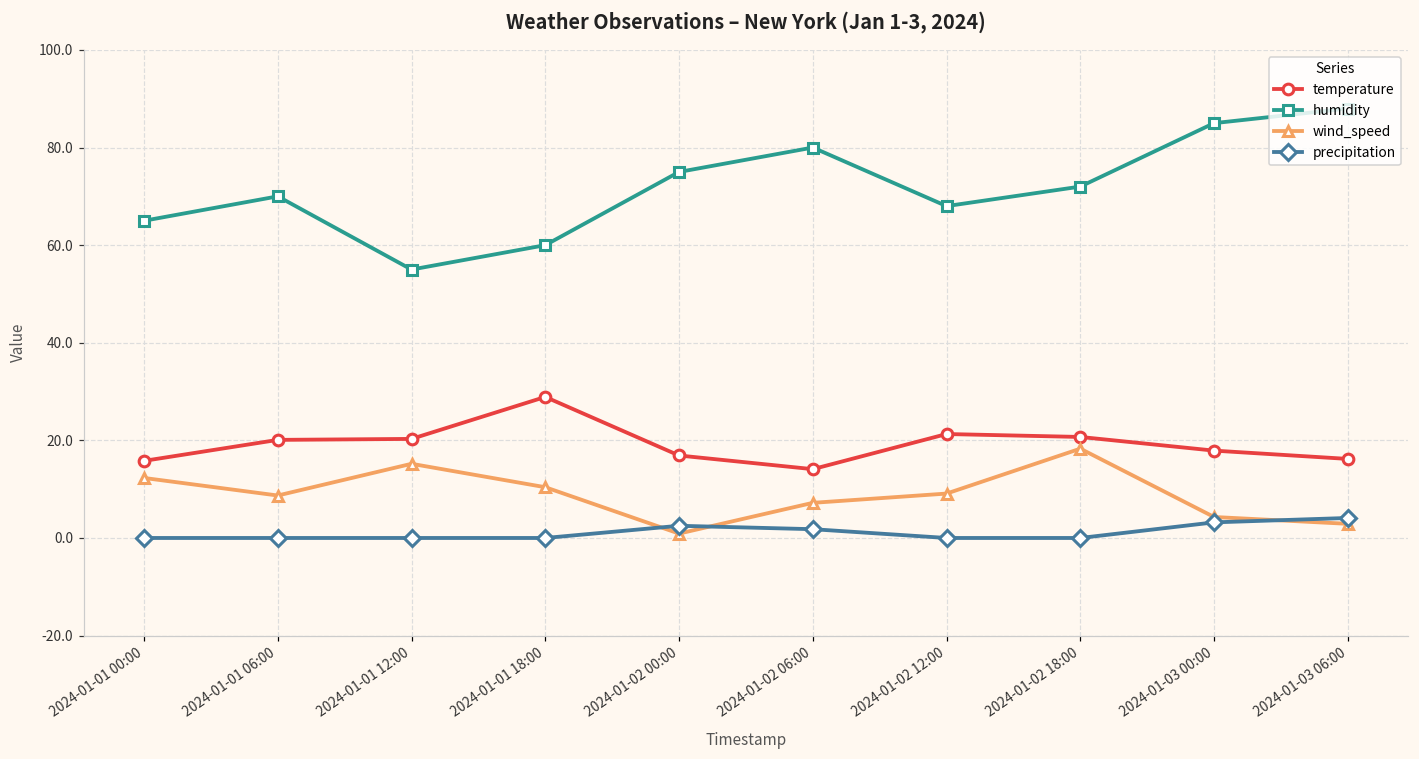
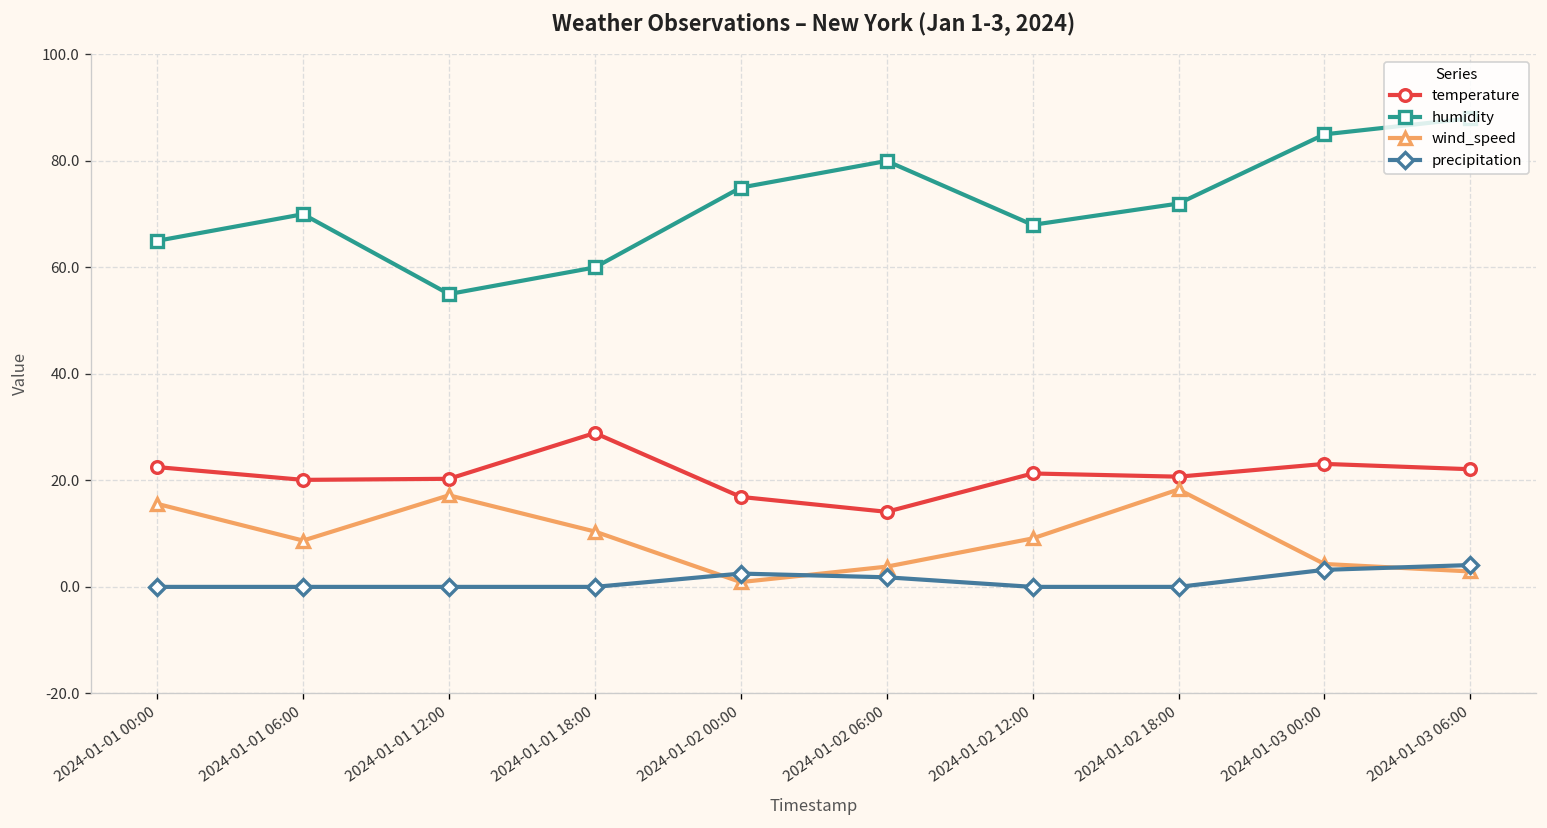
temperature, 2024-01-01 00:00: 16 -> 23
wind_speed, 2024-01-01 00:00: 12 -> 16
wind_speed, 2024-01-01 12:00: 15 -> 17
wind_speed, 2024-01-02 06:00: 7 -> 4
temperature, 2024-01-03 00:00: 18 -> 23
temperature, 2024-01-03 06:00: 16 -> 22
